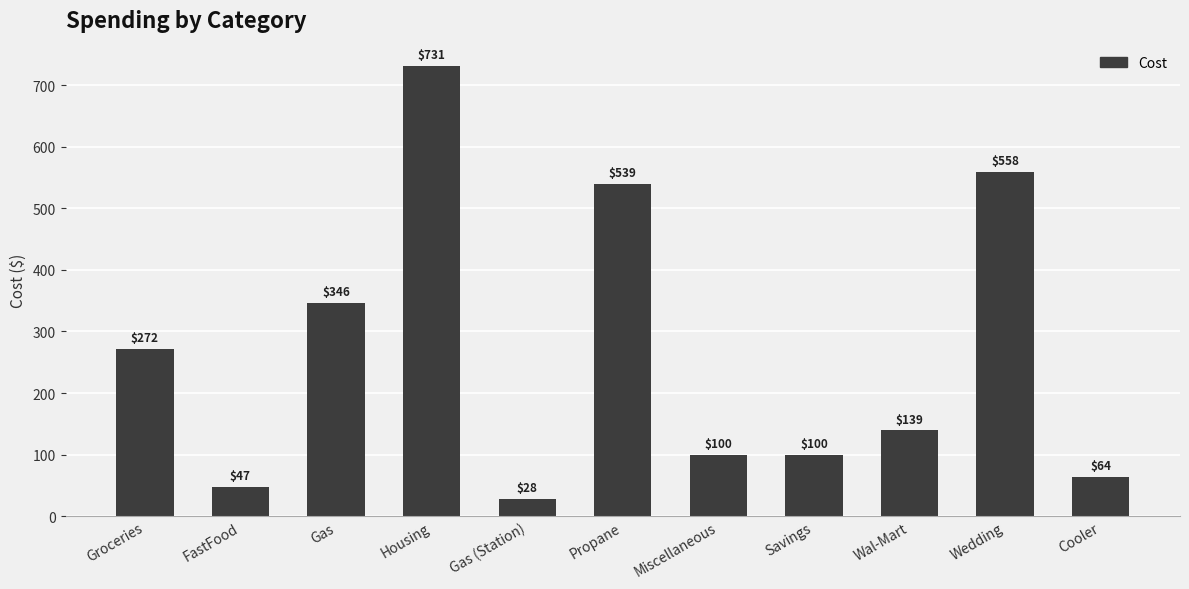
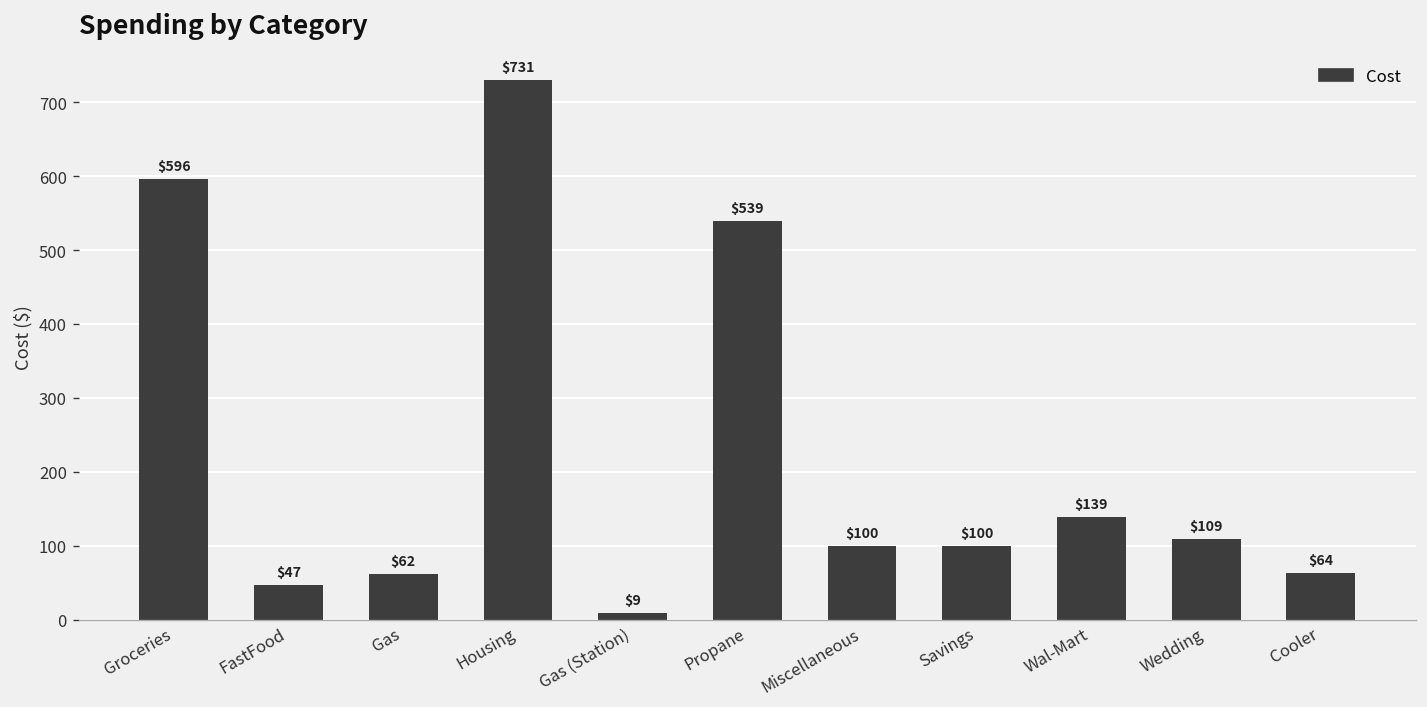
Groceries: $272 -> $596
Gas: $346 -> $62
Gas (Station): $28 -> $9
Wedding: $558 -> $109
